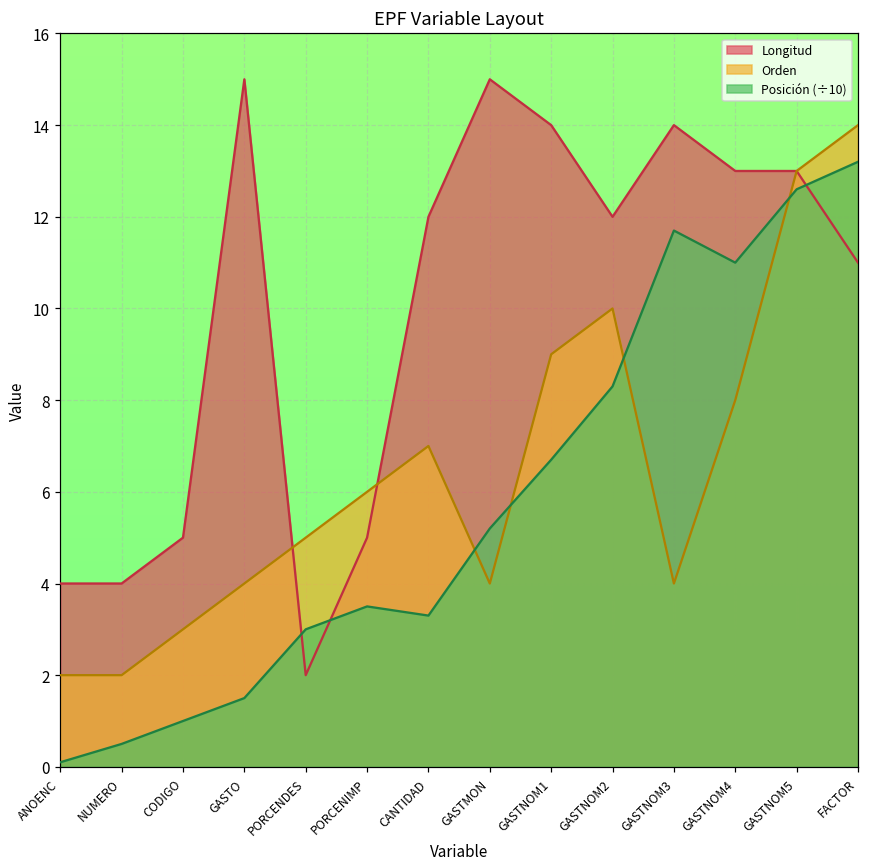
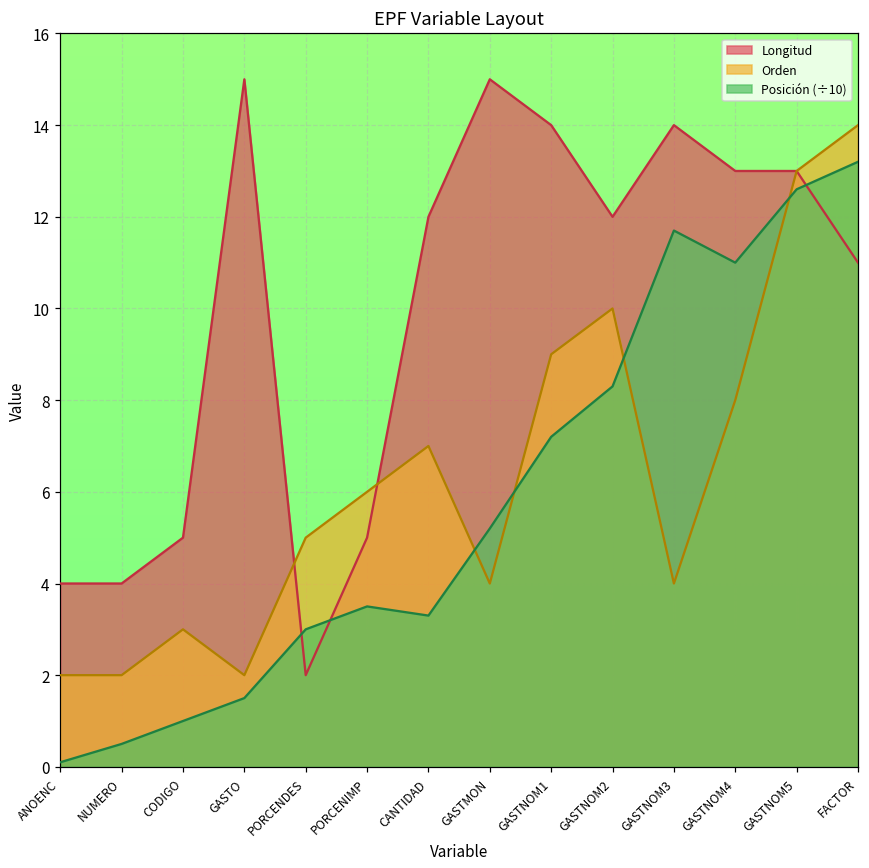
Orden, GASTO: 4 -> 2
Posición (÷10), GASTNOM1: 6.7 -> 7.2
